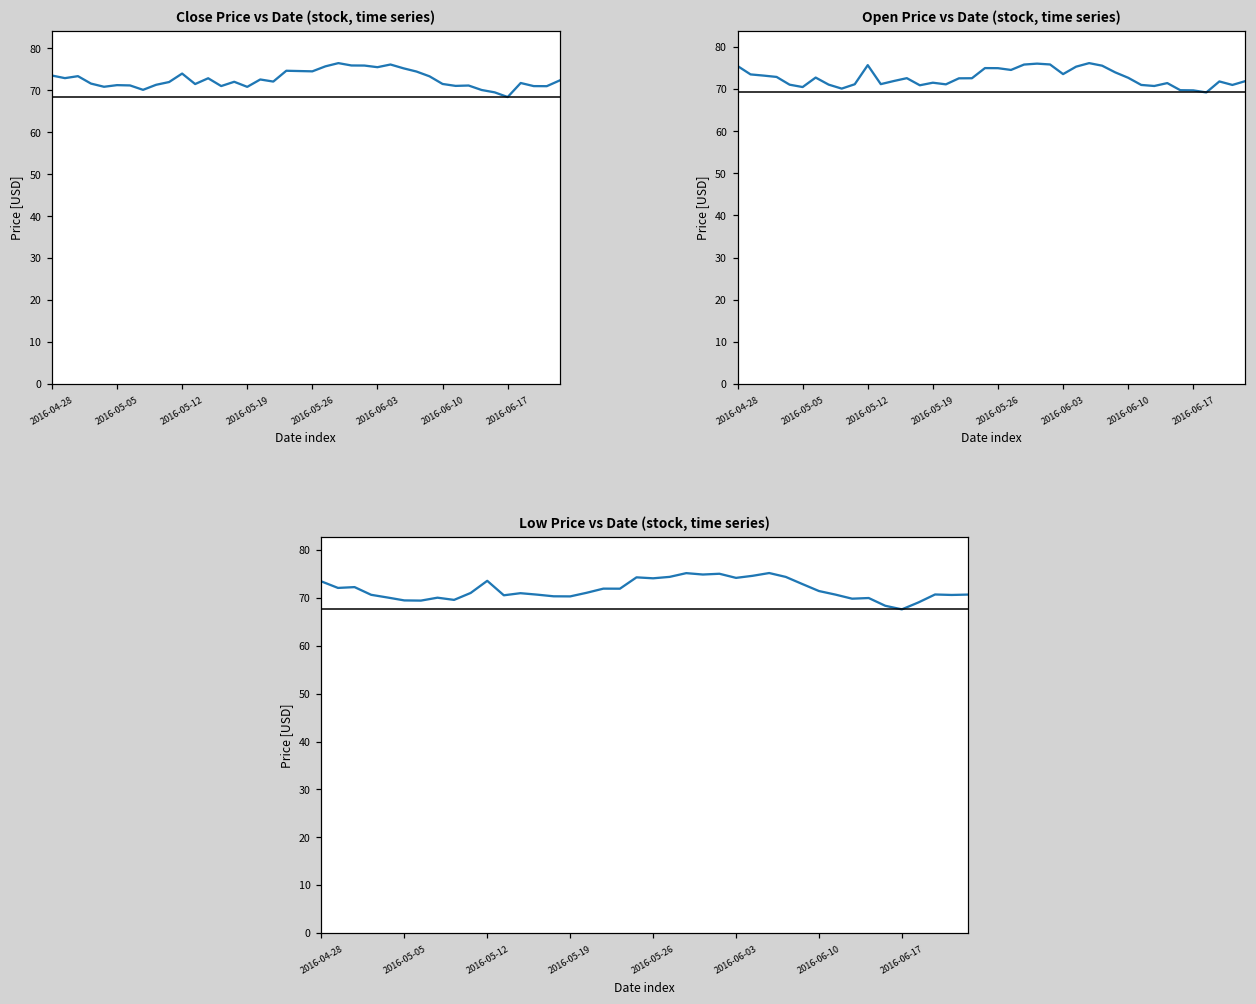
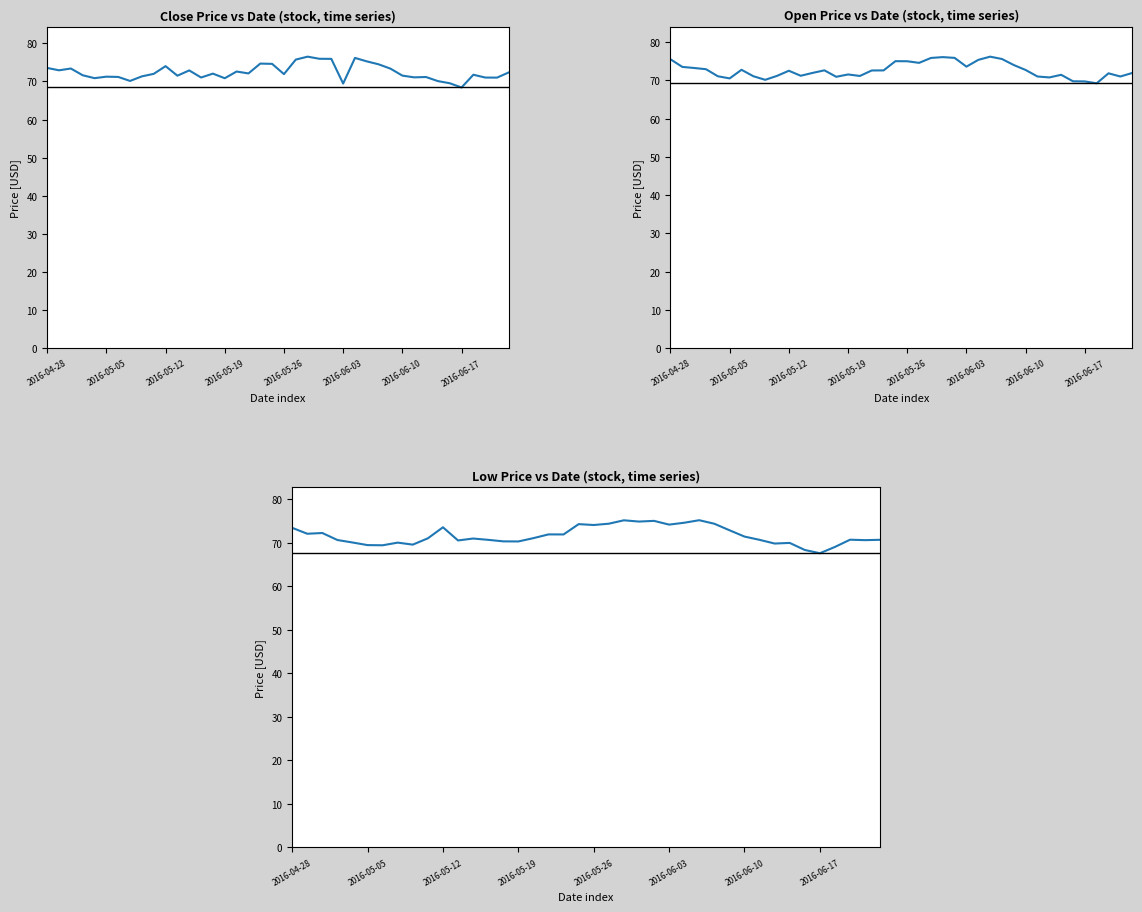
Close Price vs Date (stock, time series), 2016-05-26: 75 -> 72
Close Price vs Date (stock, time series), 2016-06-03: 76 -> 69
Open Price vs Date (stock, time series), 2016-05-12: 76 -> 73
